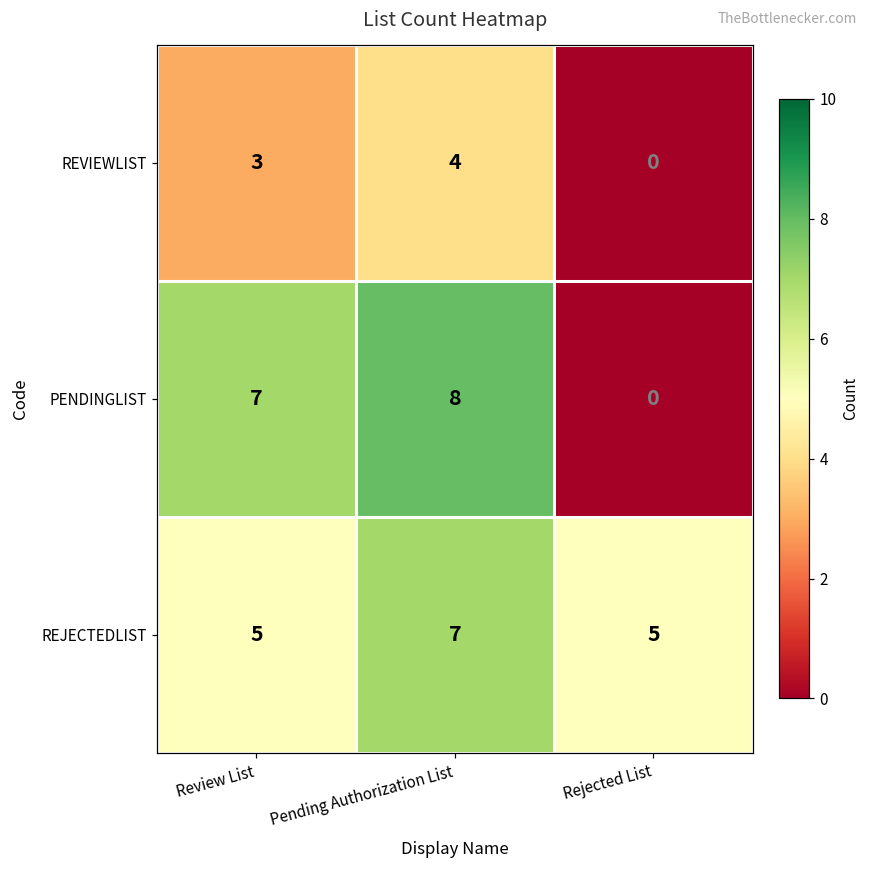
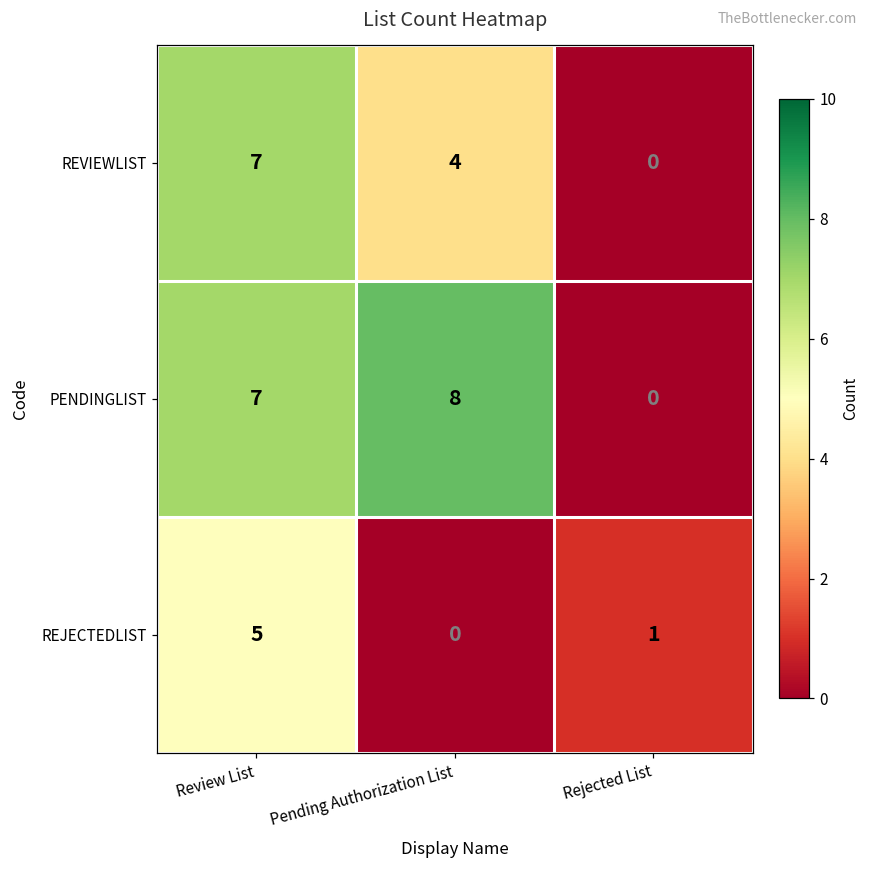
REVIEWLIST, Review List: 3 -> 7
REJECTEDLIST, Pending Authorization List: 7 -> 0
REJECTEDLIST, Rejected List: 5 -> 1
